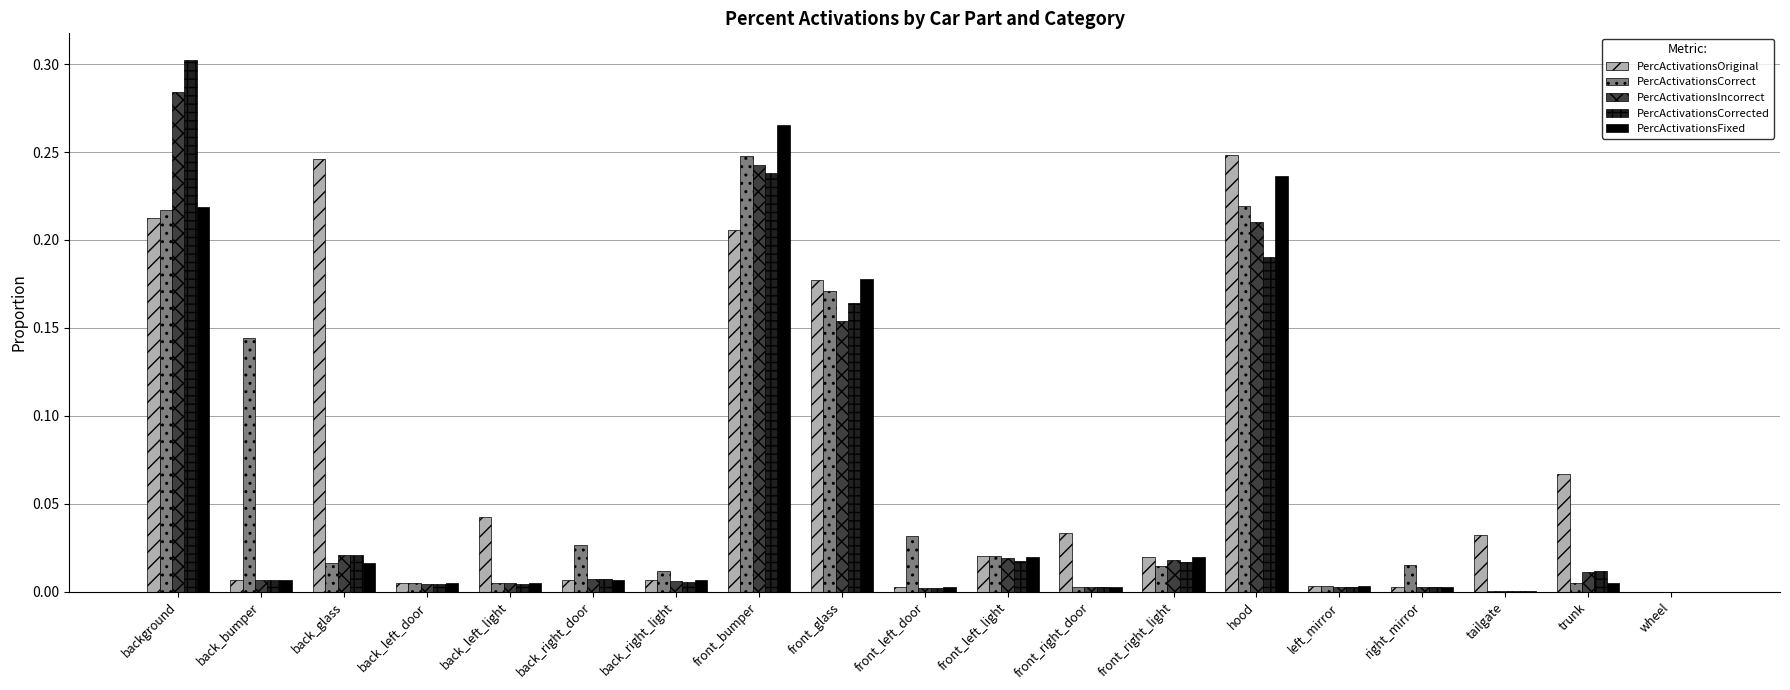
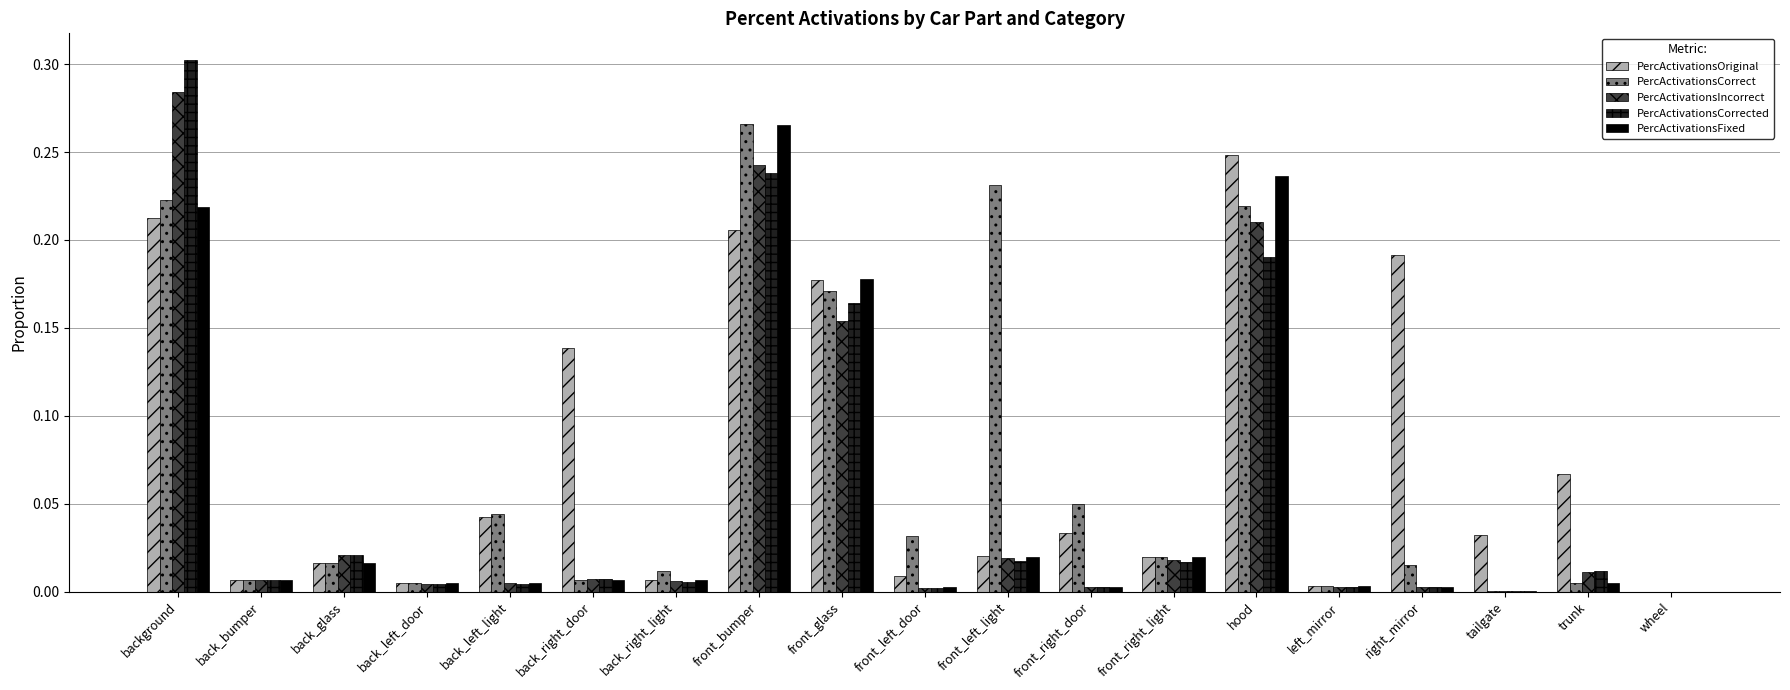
PercActivationsCorrect, background: 0.217 -> 0.222
PercActivationsCorrect, back_bumper: 0.144 -> 0.007
PercActivationsOriginal, back_glass: 0.246 -> 0.016
PercActivationsCorrect, back_left_light: 0.005 -> 0.044
PercActivationsOriginal, back_right_door: 0.006 -> 0.139
PercActivationsCorrect, back_right_door: 0.027 -> 0.006
PercActivationsCorrect, front_bumper: 0.248 -> 0.266
PercActivationsOriginal, front_left_door: 0.003 -> 0.009
PercActivationsCorrect, front_left_light: 0.020 -> 0.231
PercActivationsCorrect, front_right_door: 0.003 -> 0.050
PercActivationsCorrect, front_right_light: 0.015 -> 0.020
PercActivationsOriginal, right_mirror: 0.003 -> 0.192
